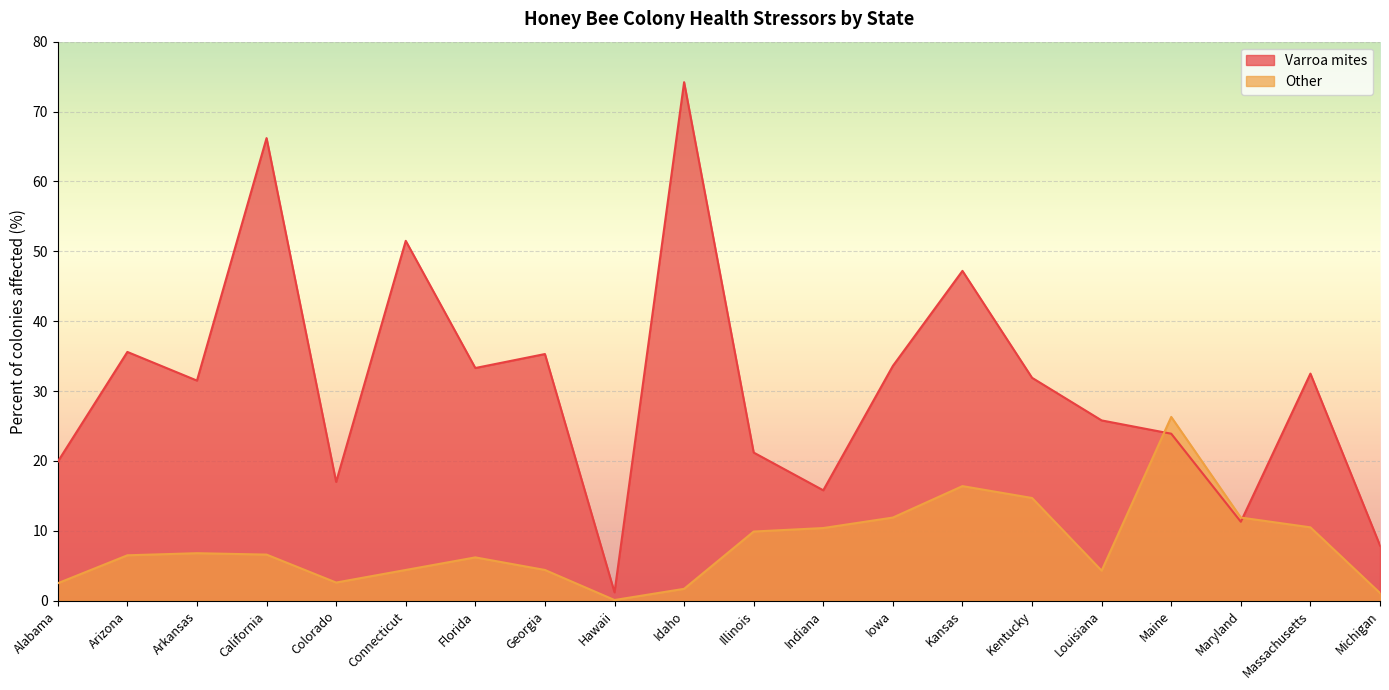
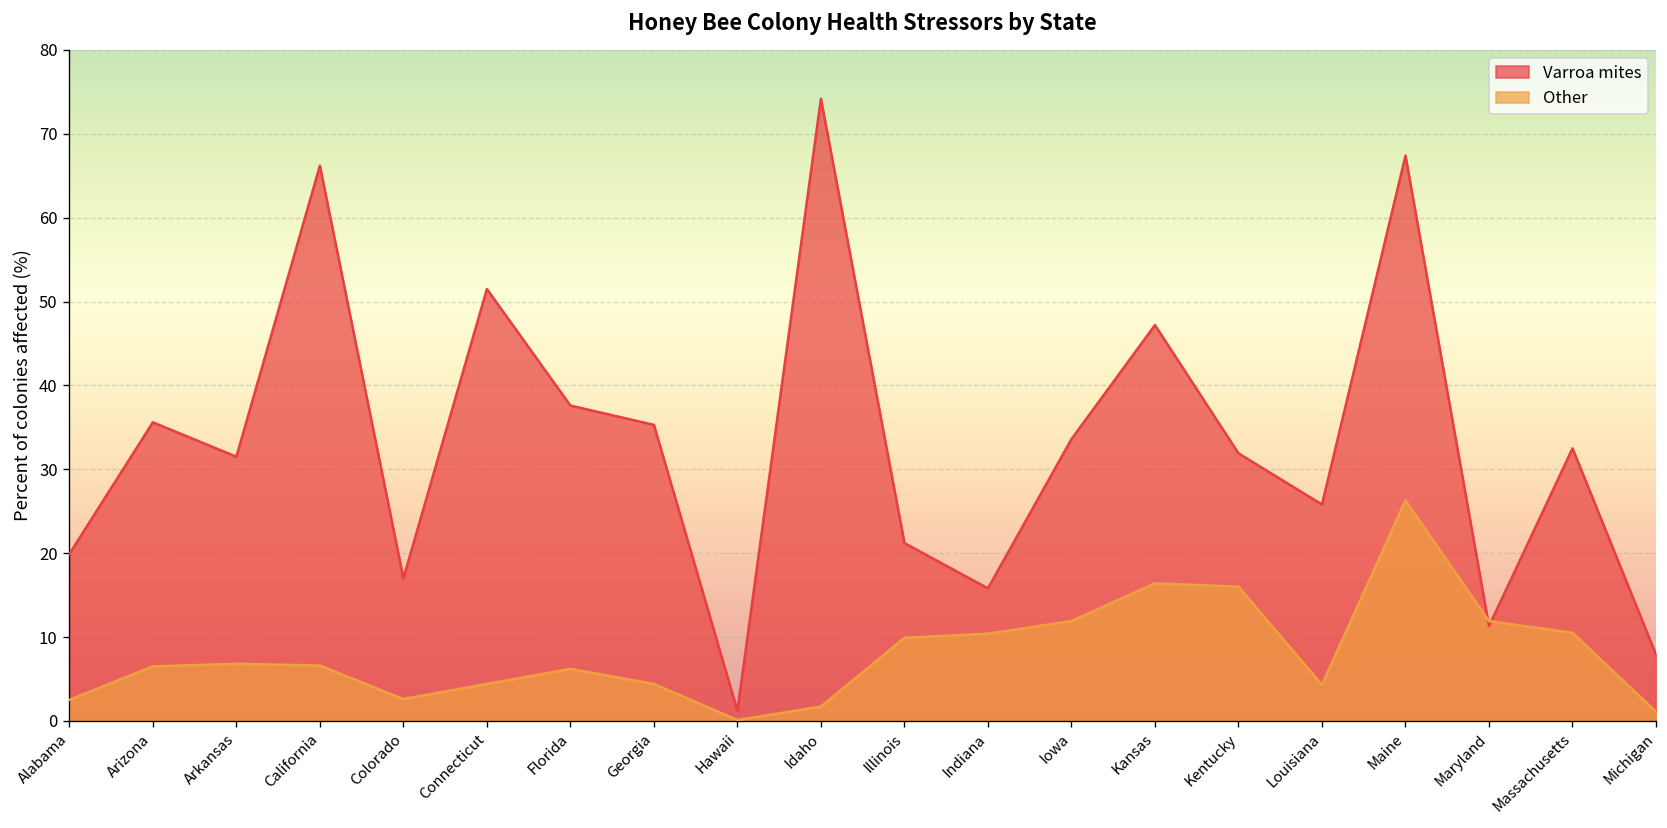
Varroa mites, Florida: 33 -> 38
Other, Kentucky: 15 -> 16
Varroa mites, Maine: 24 -> 67
